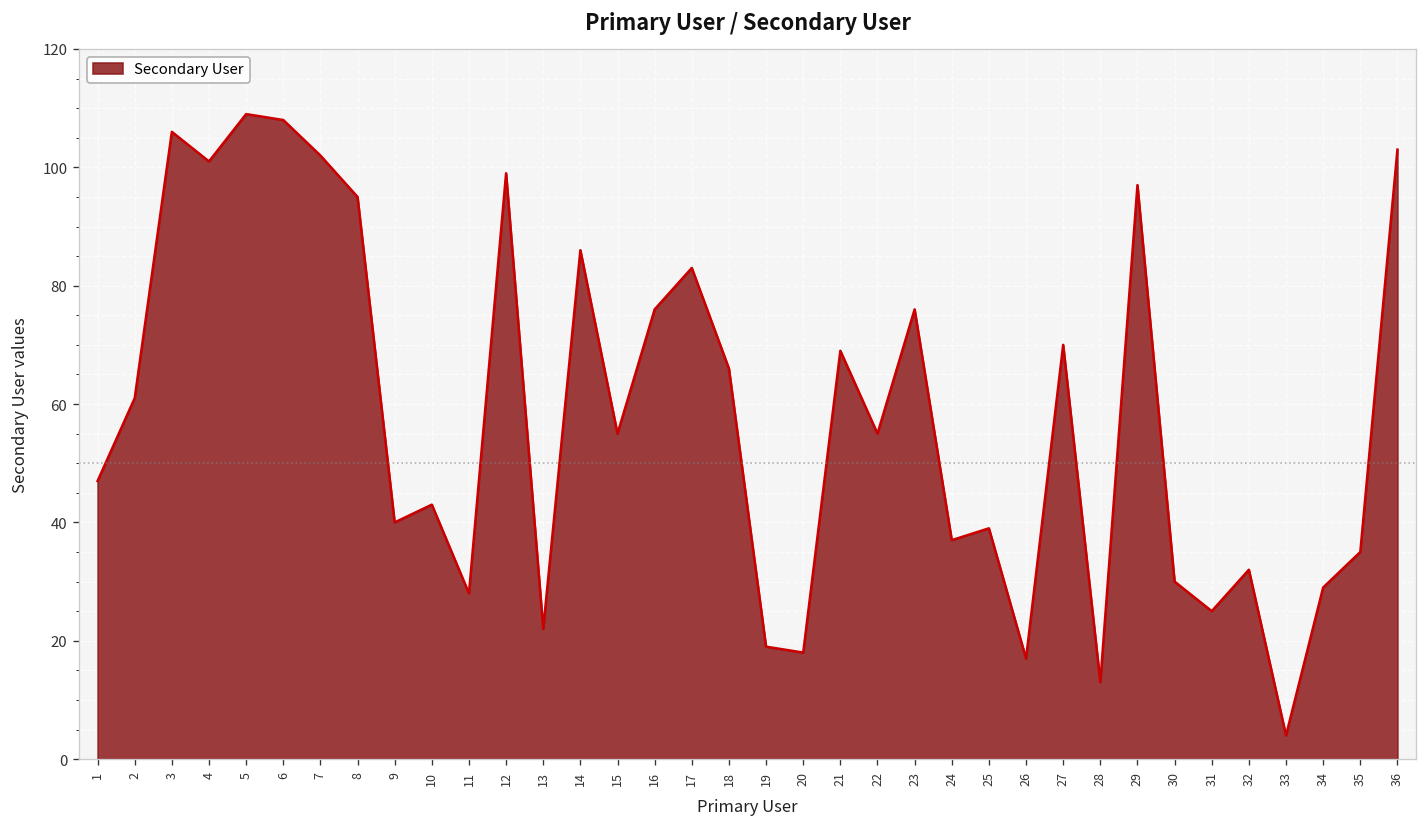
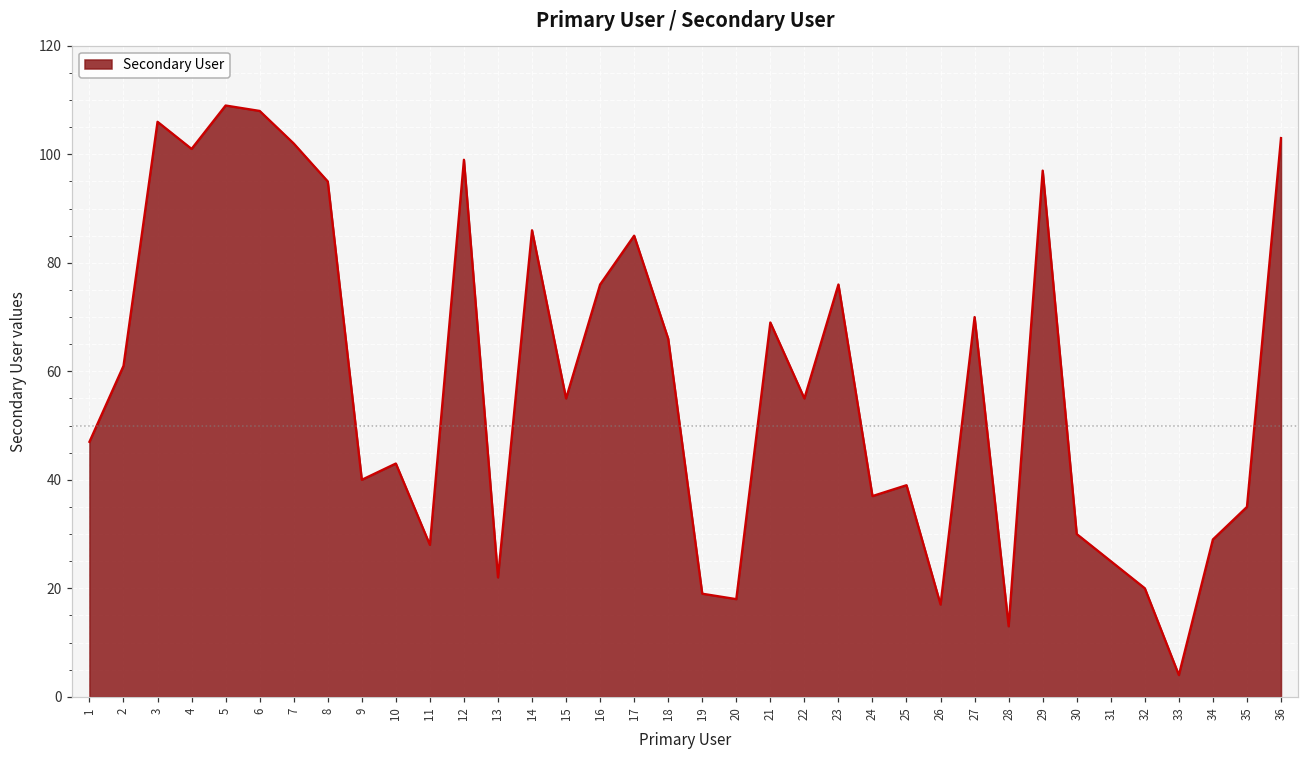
17: 83 -> 85
32: 32 -> 20
